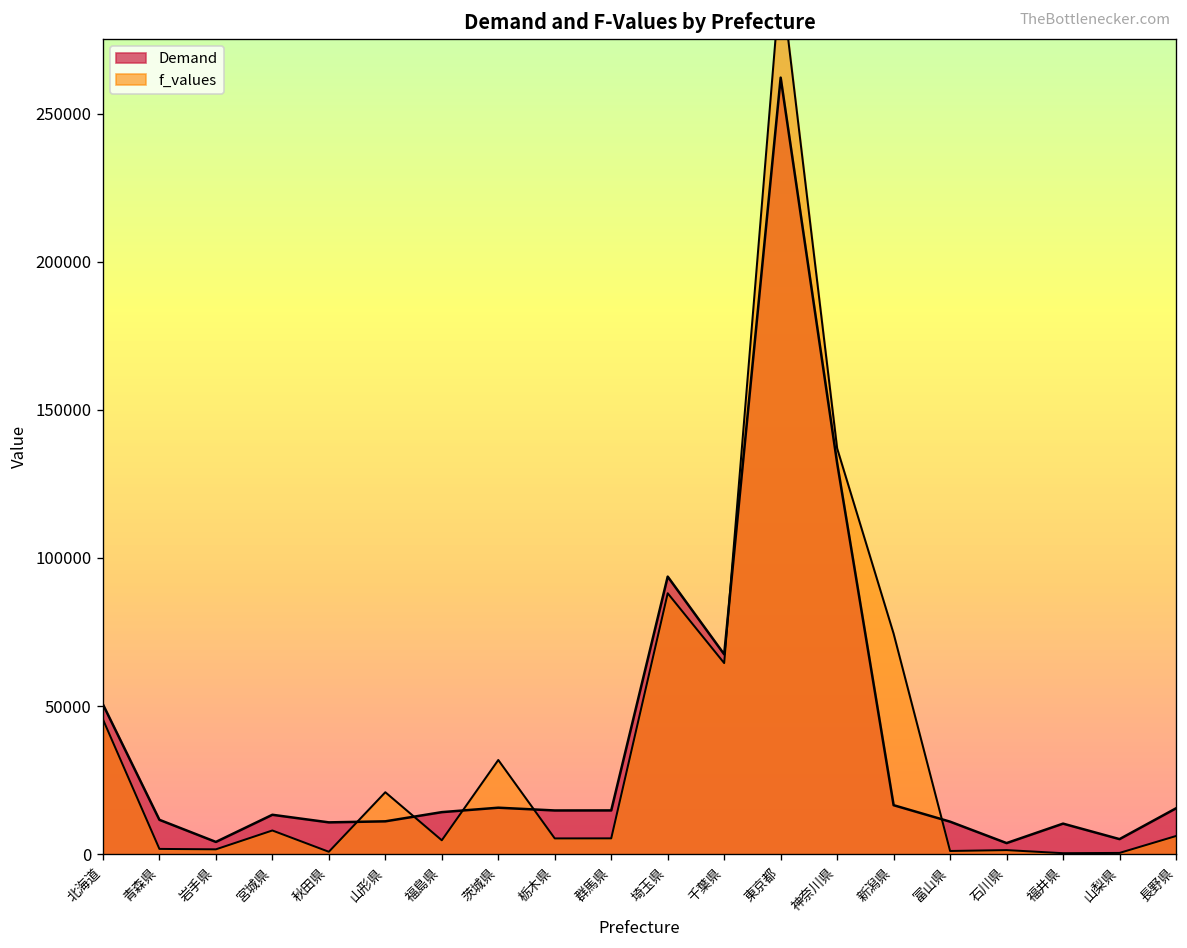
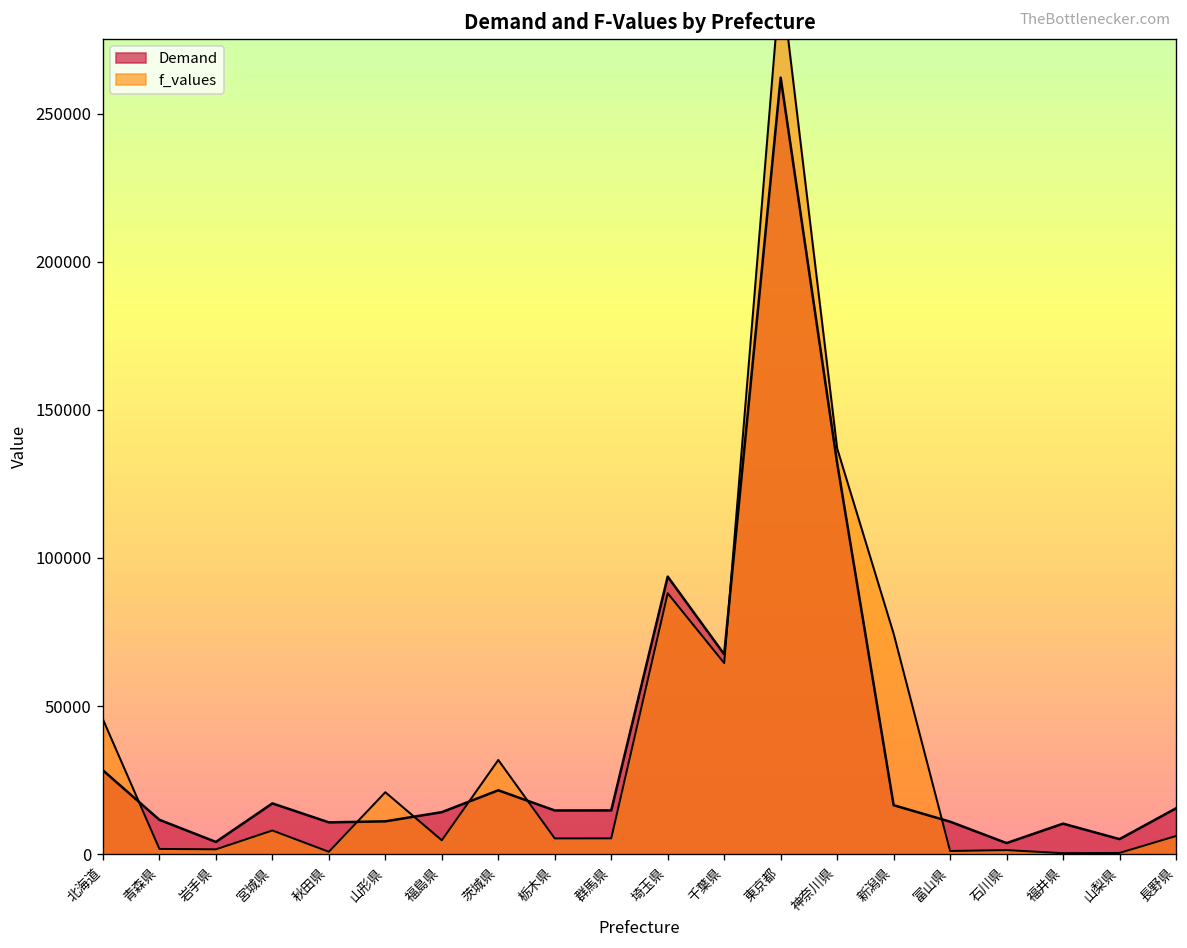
Demand, 北海道: 51000 -> 28000
Demand, 宮城県: 13000 -> 17000
Demand, 茨城県: 16000 -> 22000
